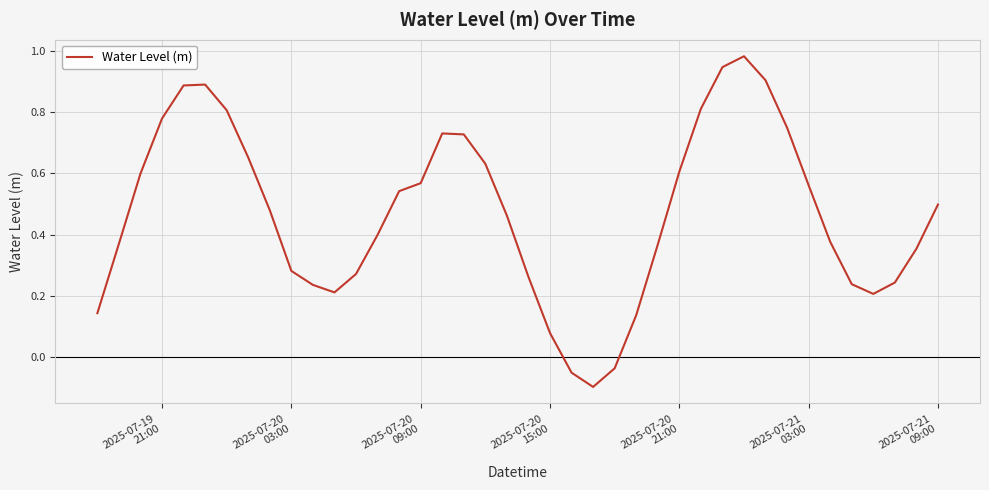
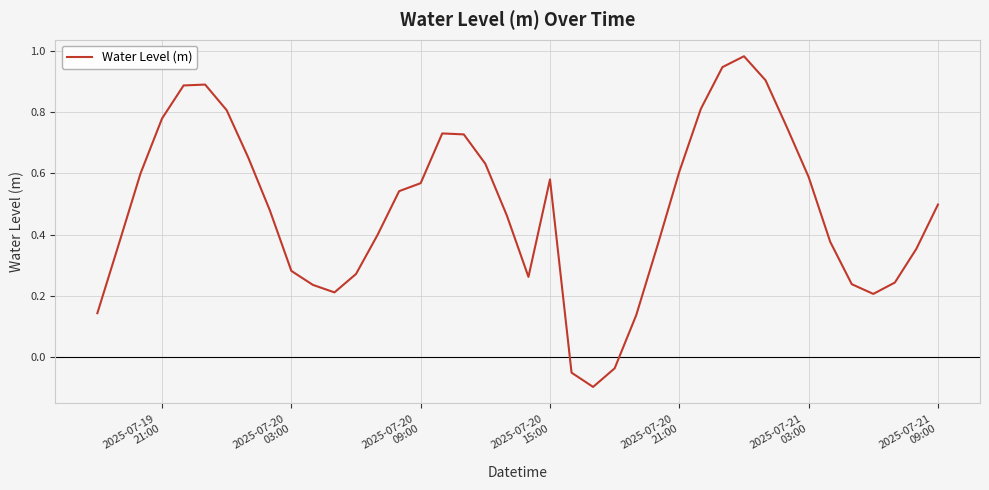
2025-07-20 15:00: 0.08 -> 0.58
2025-07-21 03:00: 0.56 -> 0.59
